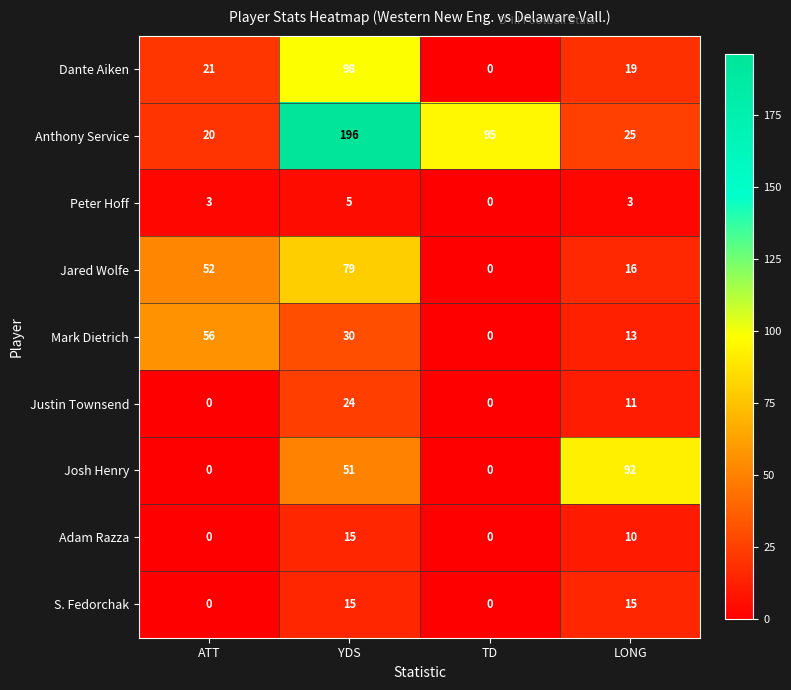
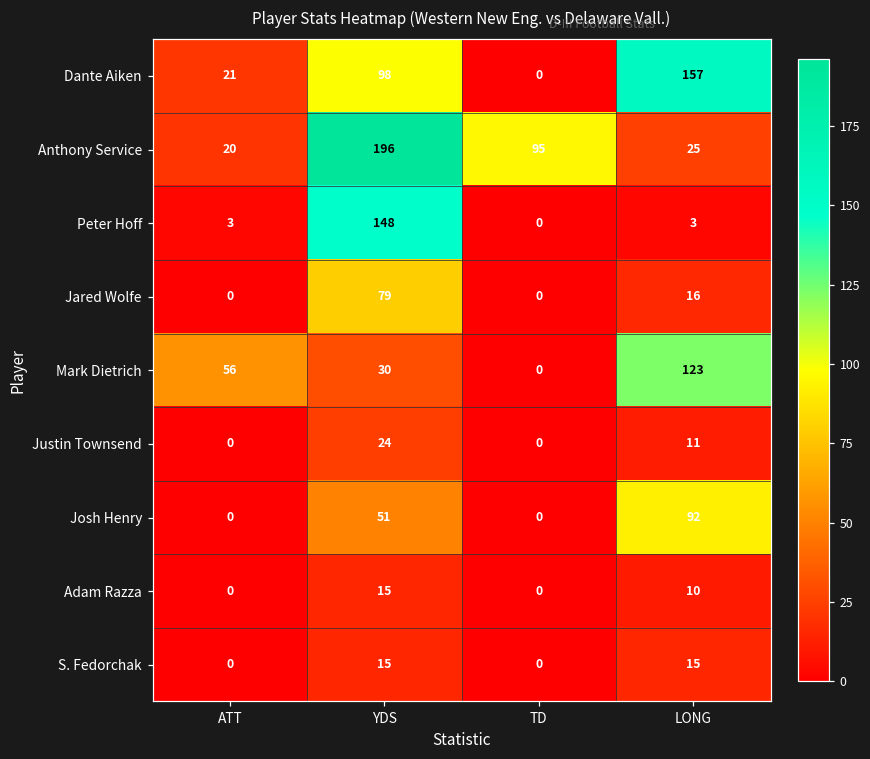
Dante Aiken, LONG: 19 -> 157
Peter Hoff, YDS: 5 -> 148
Jared Wolfe, ATT: 52 -> 0
Mark Dietrich, LONG: 13 -> 123
